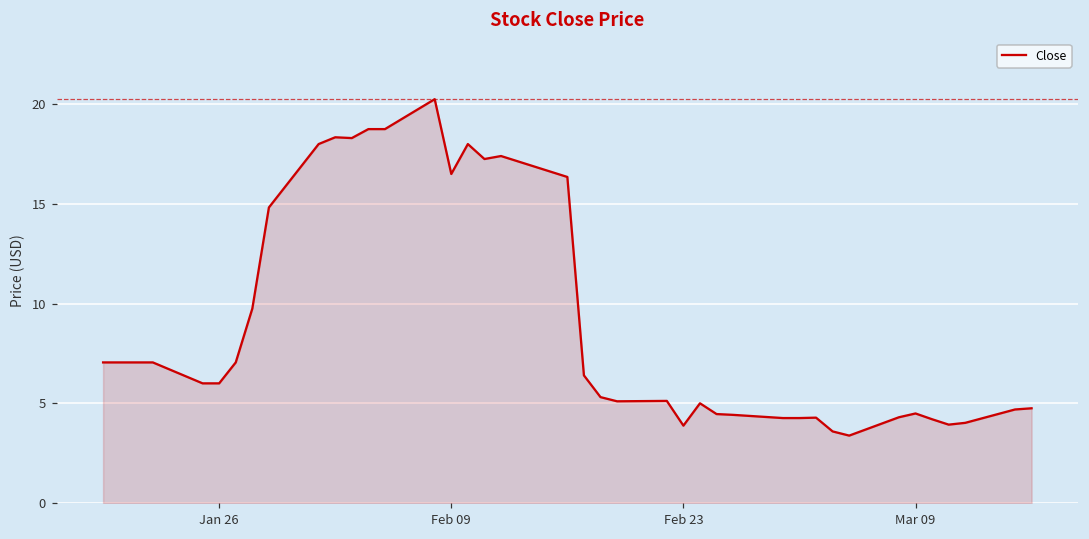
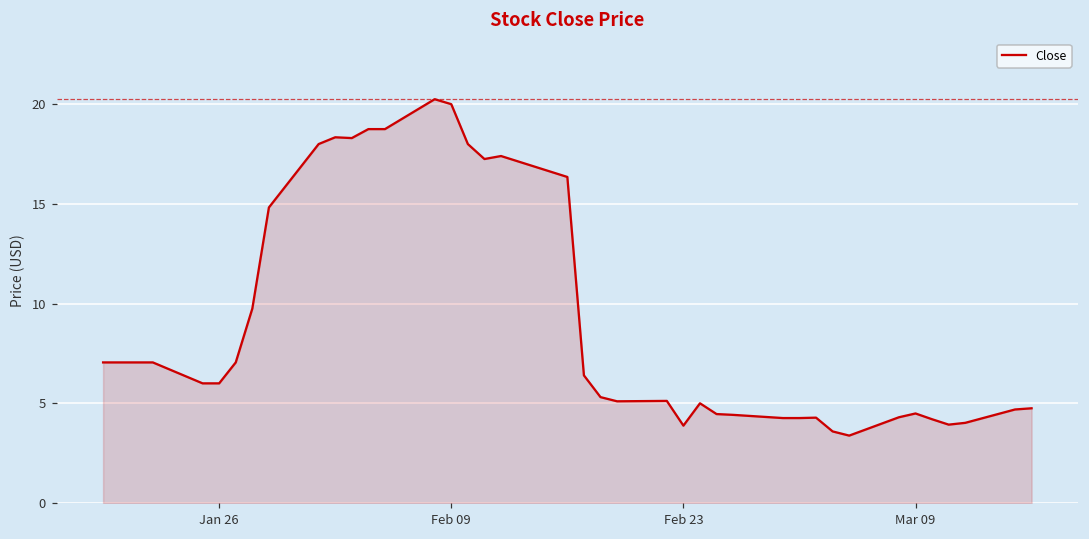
Feb 09: 16.5 -> 20.0
